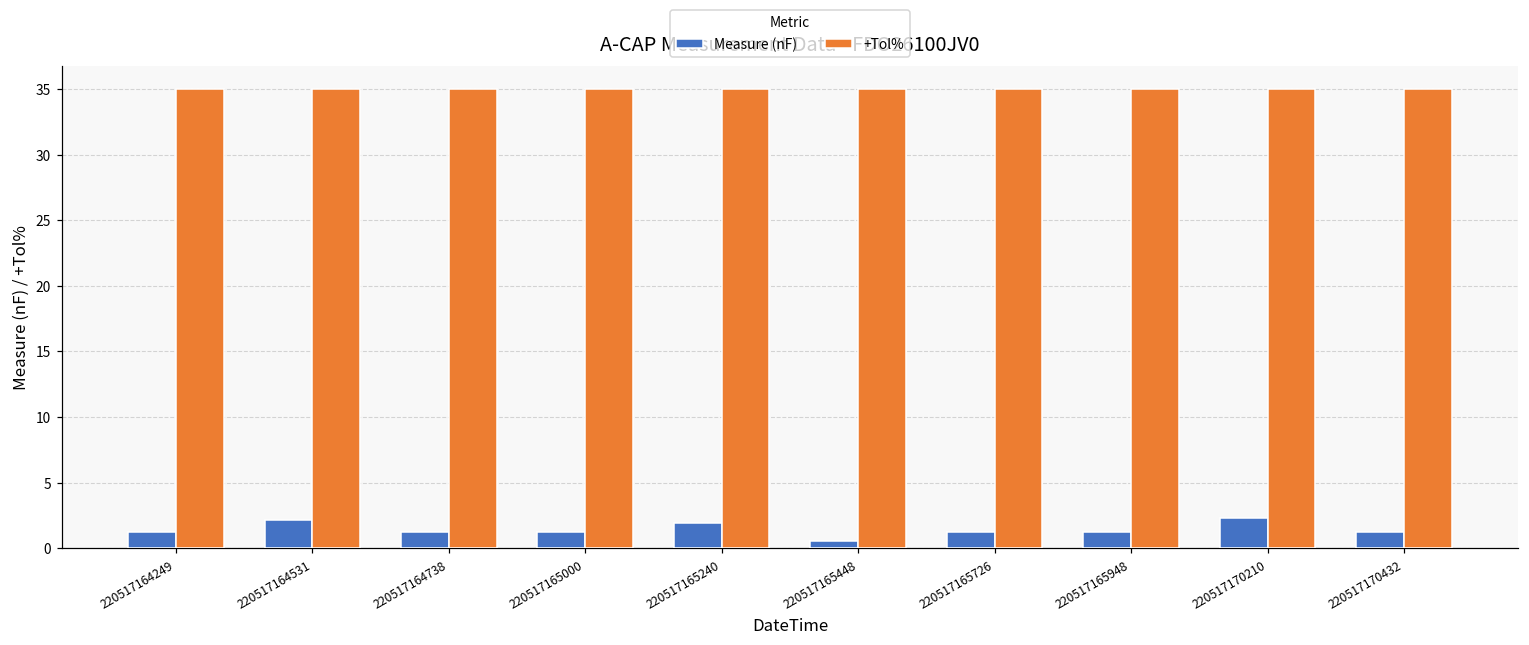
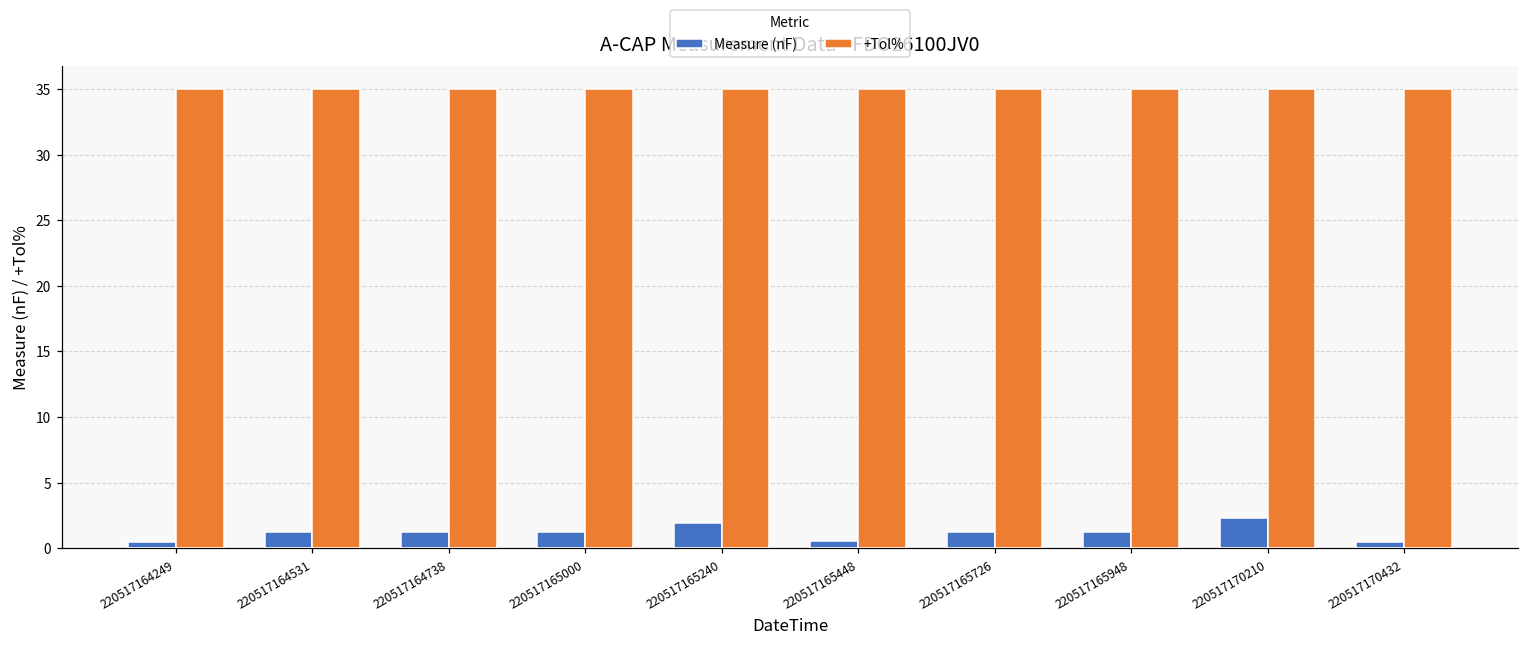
Measure (nF), 220517164249: 1.2 -> 0.5
Measure (nF), 220517164531: 2.2 -> 1.2
Measure (nF), 220517170432: 1.2 -> 0.5
